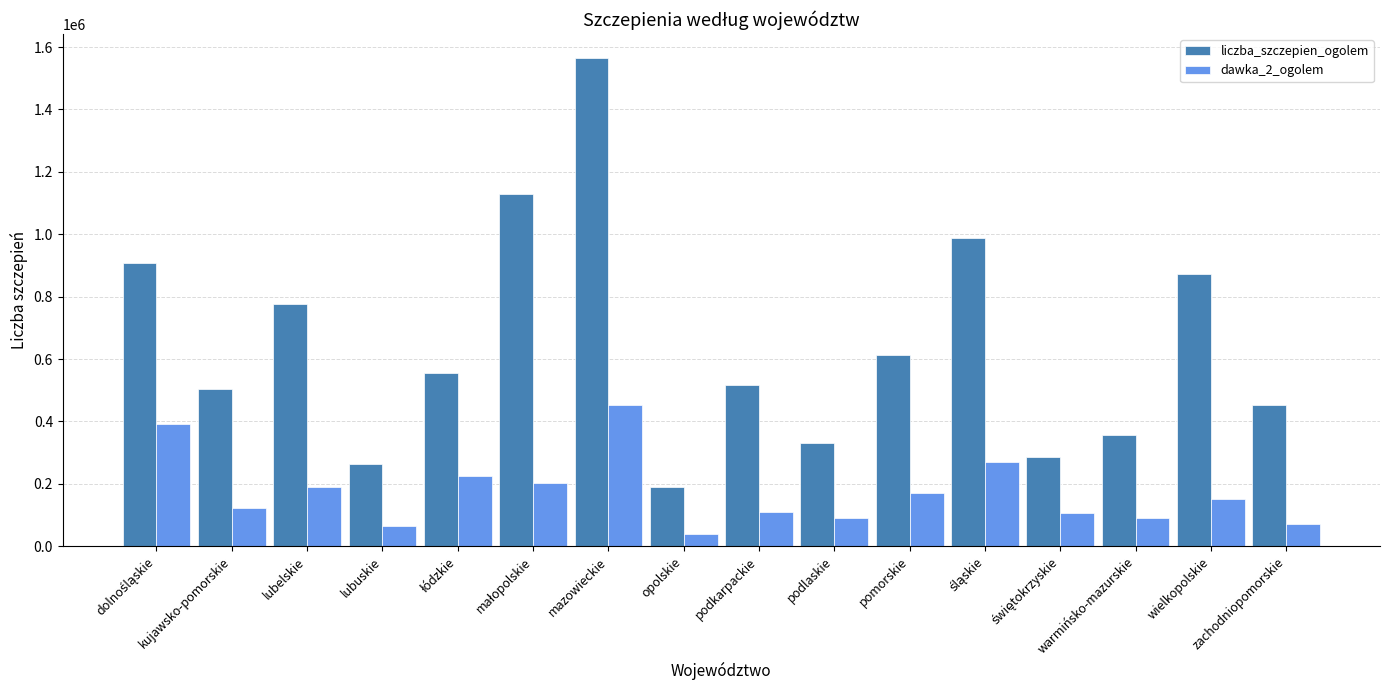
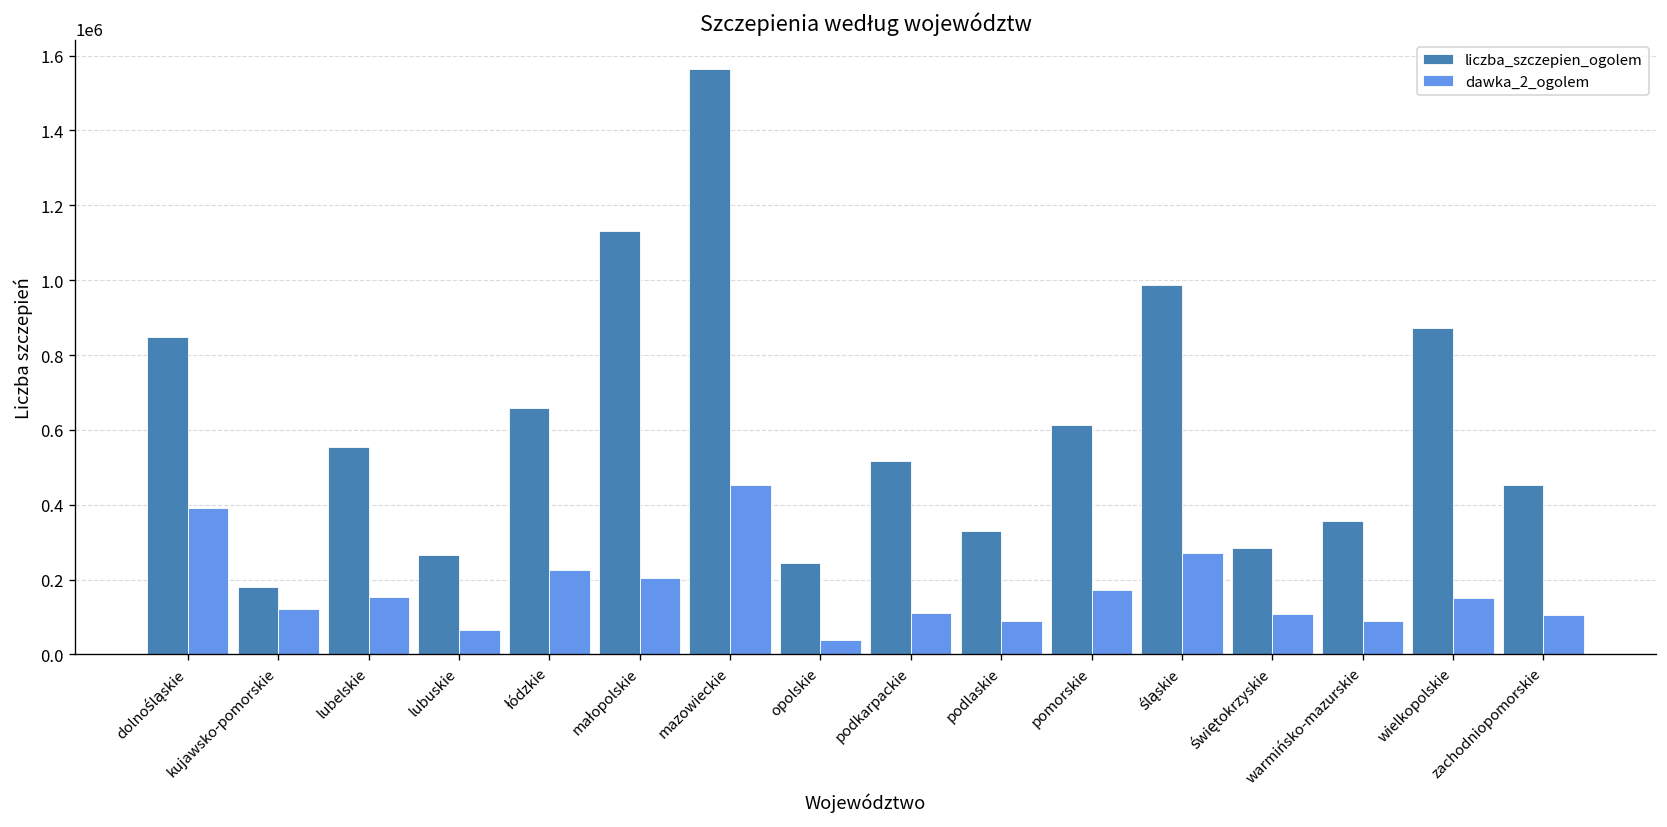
liczba_szczepien_ogolem, dolnośląskie: 910000 -> 850000
liczba_szczepien_ogolem, kujawsko-pomorskie: 510000 -> 180000
liczba_szczepien_ogolem, lubelskie: 780000 -> 560000
dawka_2_ogolem, lubelskie: 190000 -> 150000
liczba_szczepien_ogolem, łódzkie: 560000 -> 660000
liczba_szczepien_ogolem, opolskie: 190000 -> 250000
dawka_2_ogolem, zachodniopomorskie: 70000 -> 110000
